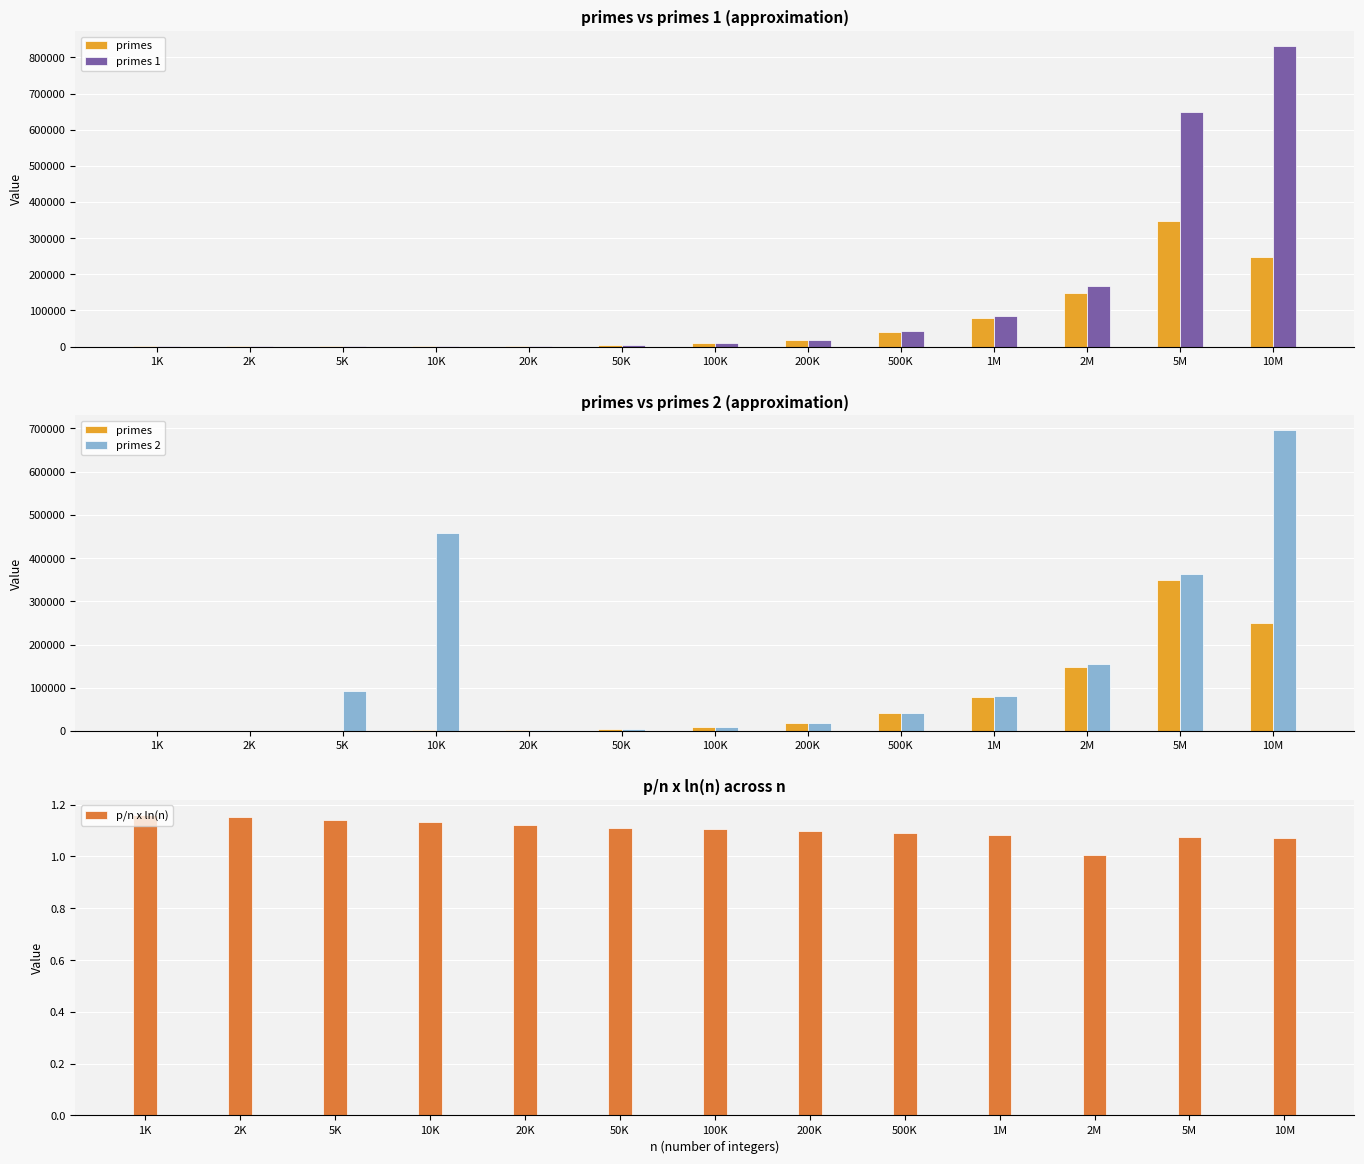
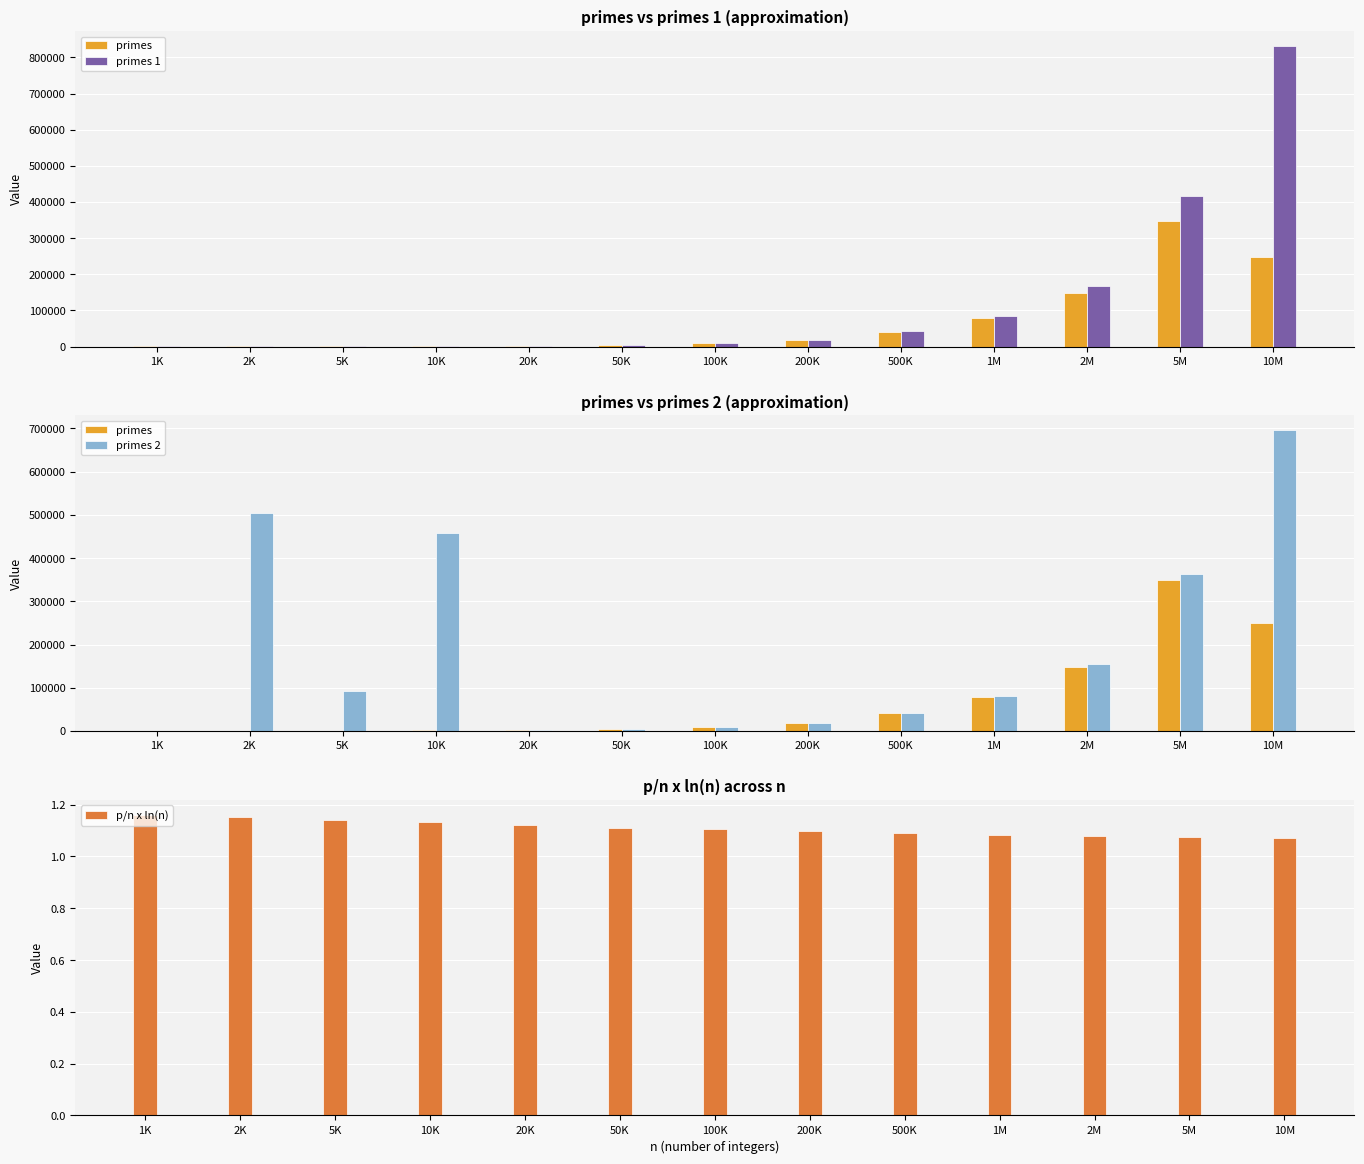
primes vs primes 1 (approximation), primes 1, 5M: 650000 -> 420000
primes vs primes 2 (approximation), primes 2, 2K: 0 -> 500000
p/n x ln(n) across n, 2M: 1.01 -> 1.08
